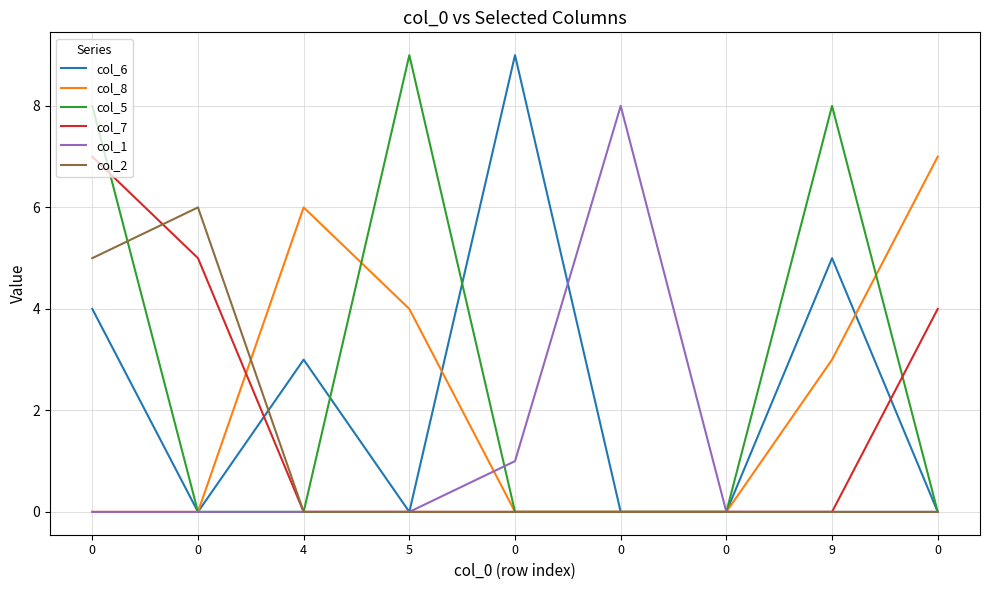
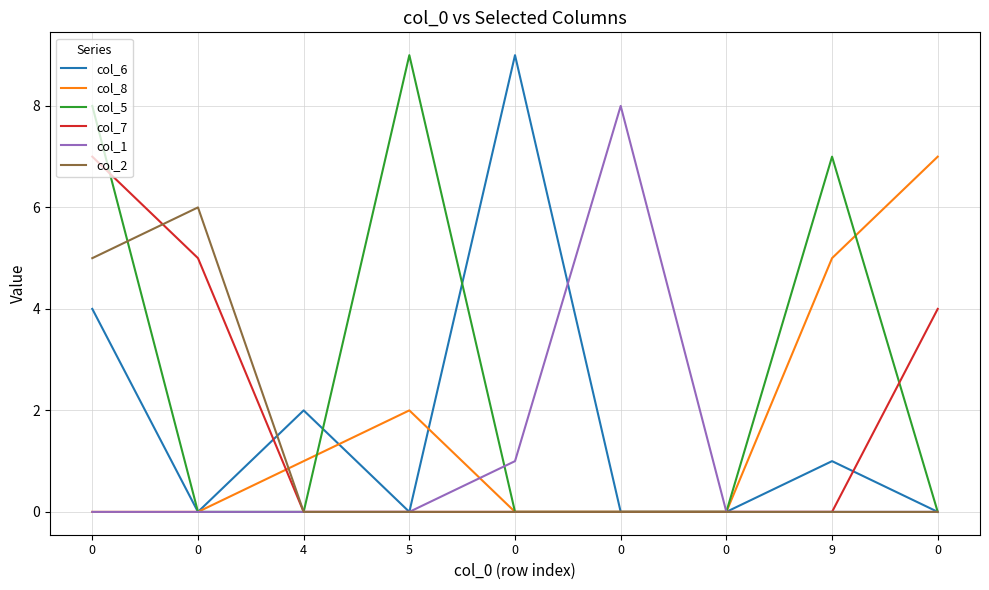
col_6, 4: 3 -> 2
col_8, 4: 6 -> 1
col_8, 5: 4 -> 2
col_6, 9: 5 -> 1
col_8, 9: 3 -> 5
col_5, 9: 8 -> 7
